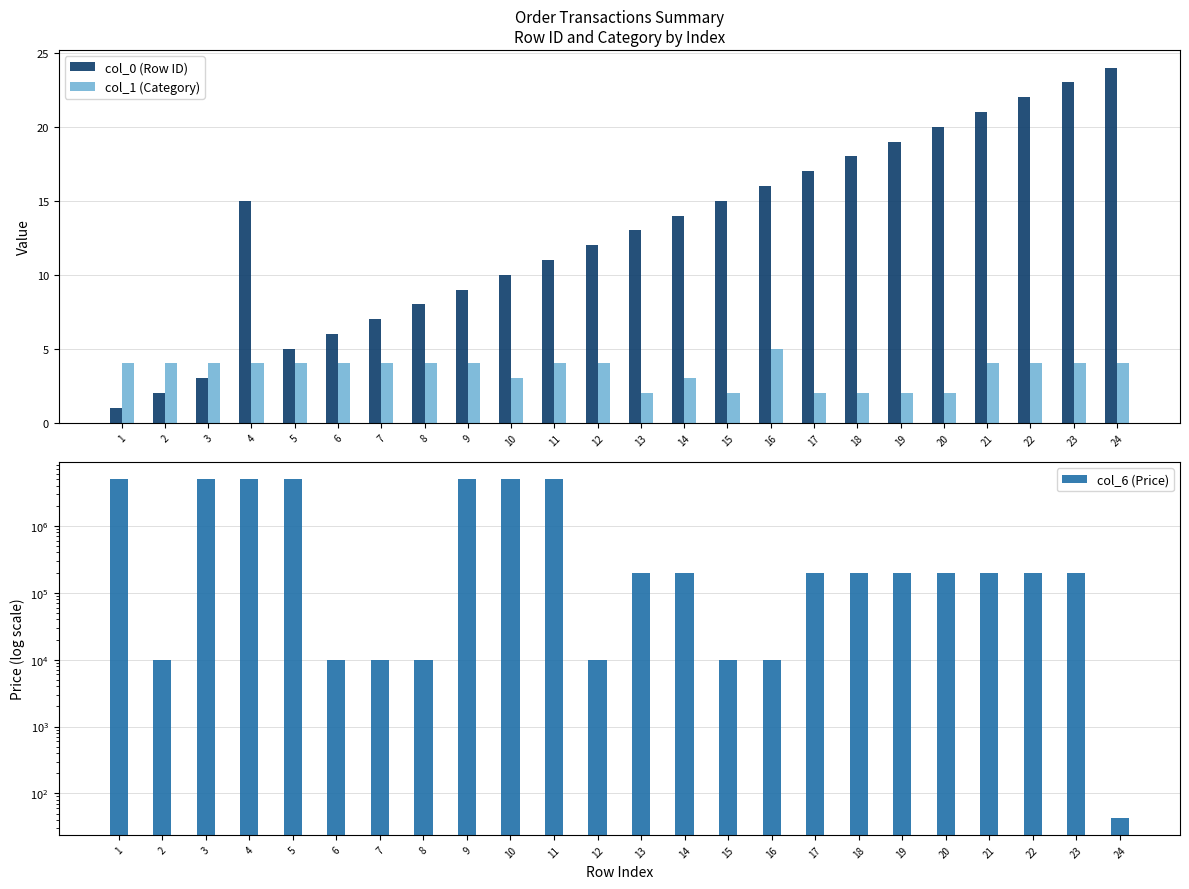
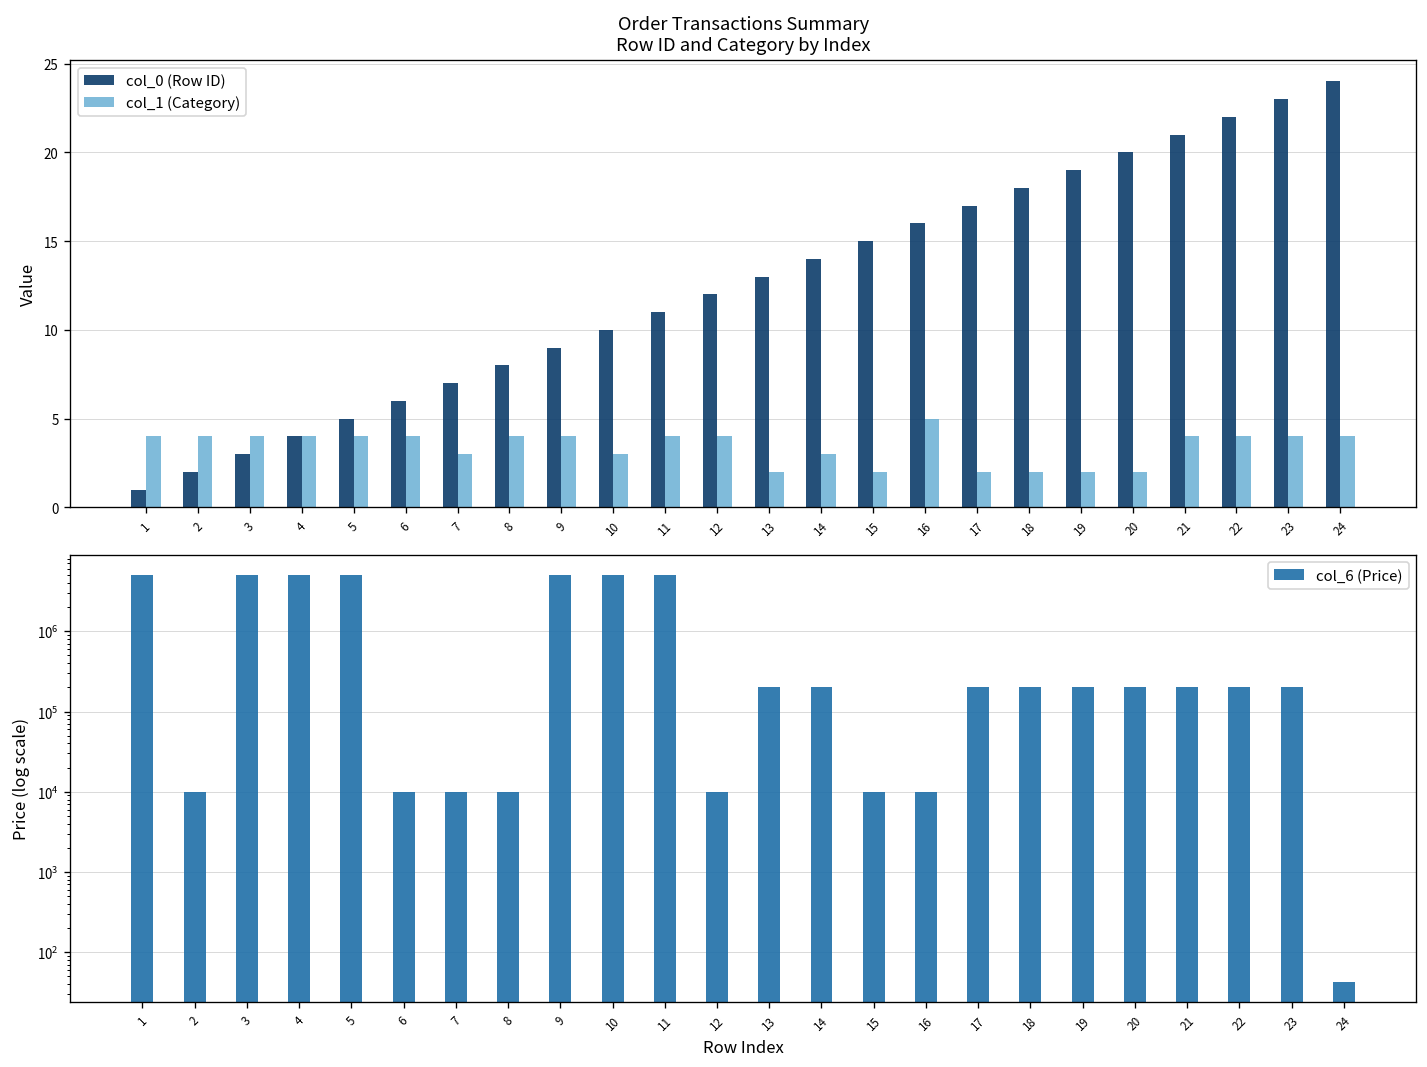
Order Transactions Summary Row ID and Category by Index, col_0 (Row ID), 4: 15 -> 4
Order Transactions Summary Row ID and Category by Index, col_1 (Category), 7: 4 -> 3
